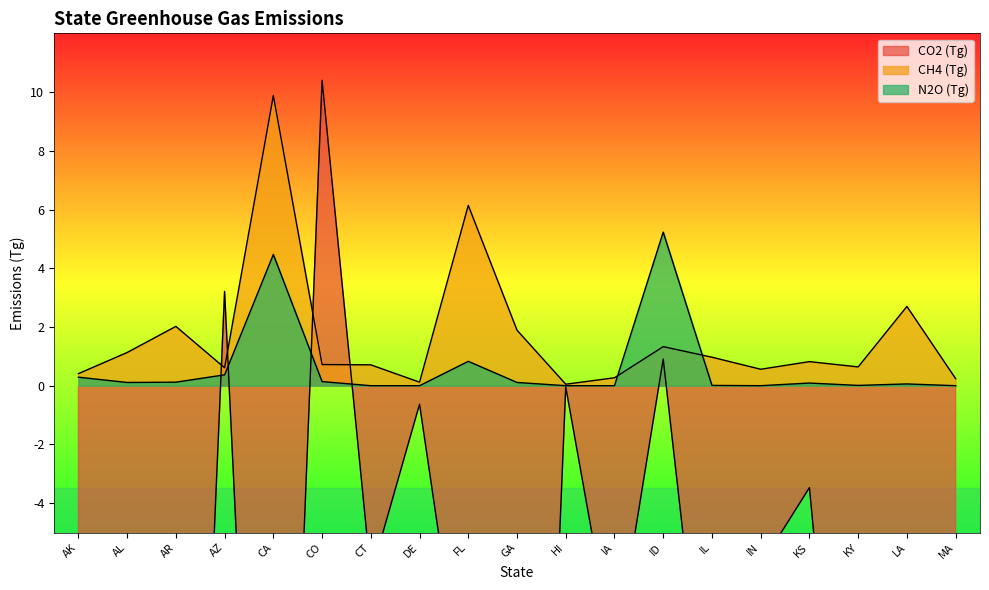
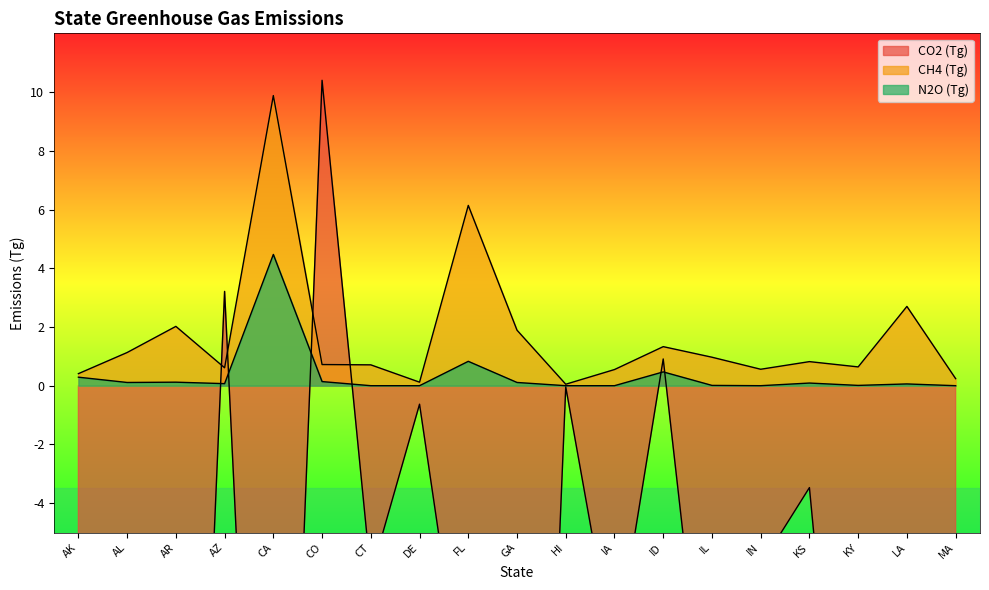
N2O (Tg), AZ: 0.4 -> 0.1
CH4 (Tg), IA: 0.3 -> 0.6
N2O (Tg), ID: 5.2 -> 0.5
